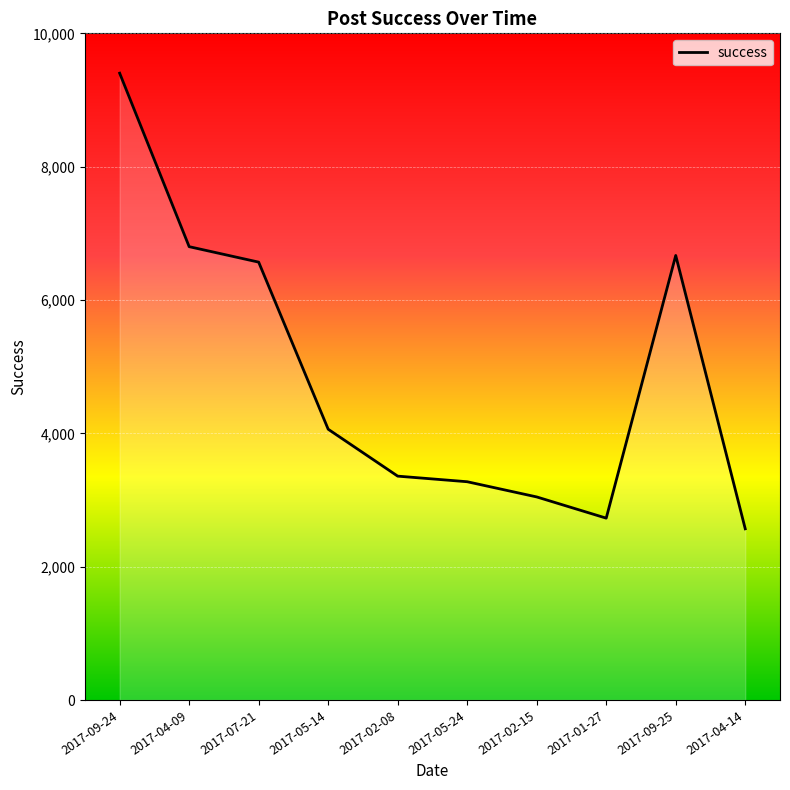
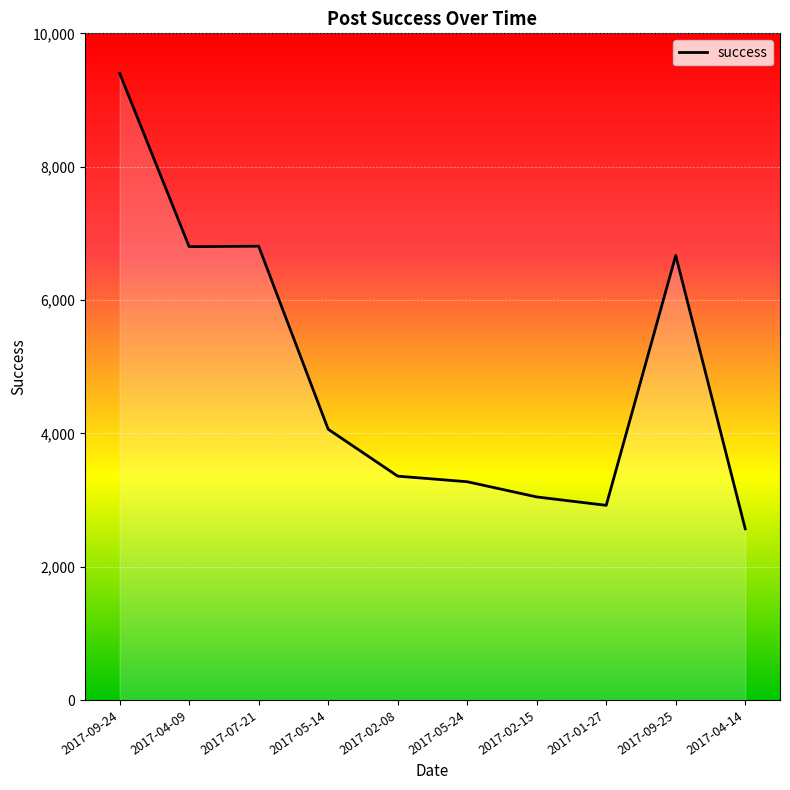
2017-07-21: 6,600 -> 6,800
2017-01-27: 2,700 -> 2,900
